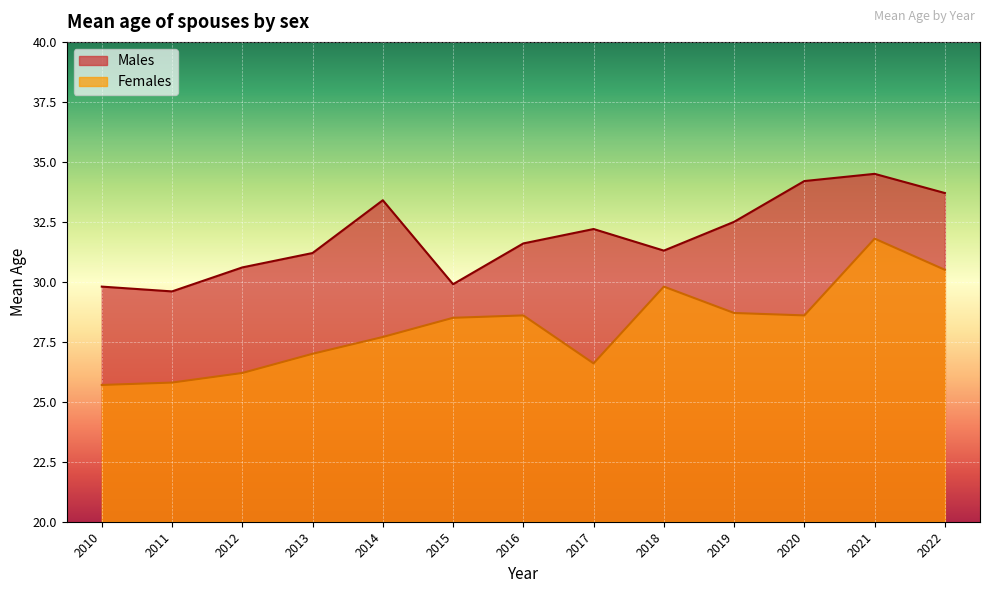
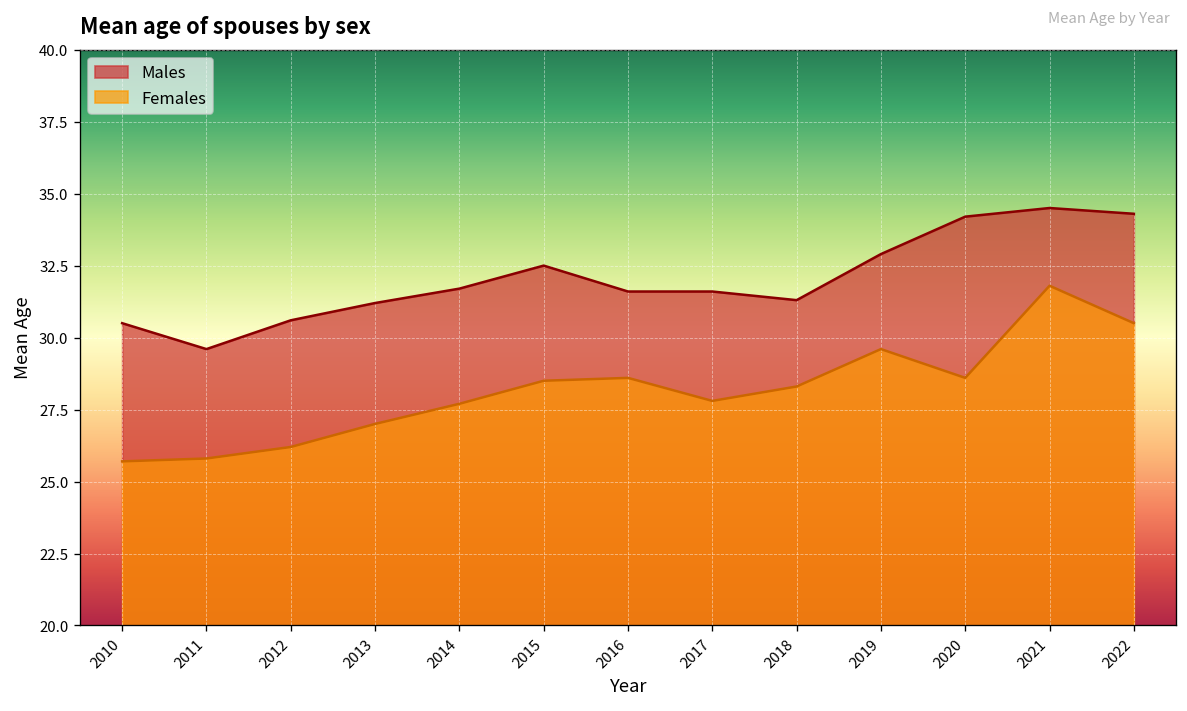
Males, 2010: 29.8 -> 30.5
Males, 2014: 33.4 -> 31.7
Males, 2015: 29.9 -> 32.5
Males, 2017: 32.2 -> 31.6
Females, 2017: 26.6 -> 27.8
Females, 2018: 29.8 -> 28.3
Males, 2019: 32.5 -> 32.9
Females, 2019: 28.7 -> 29.6
Males, 2022: 33.7 -> 34.3
